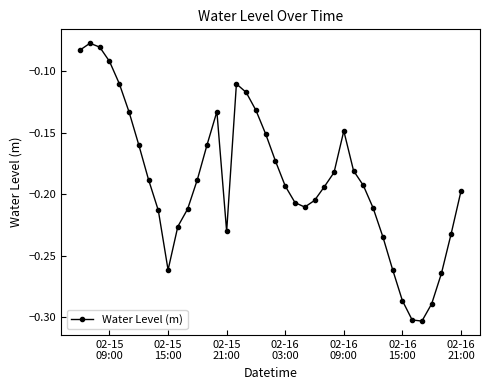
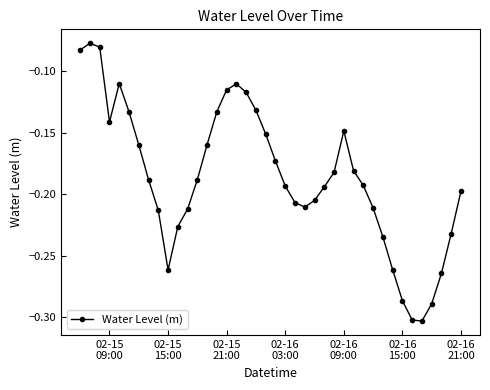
02-15 09:00: -0.092 -> -0.141
02-15 21:00: -0.230 -> -0.115
